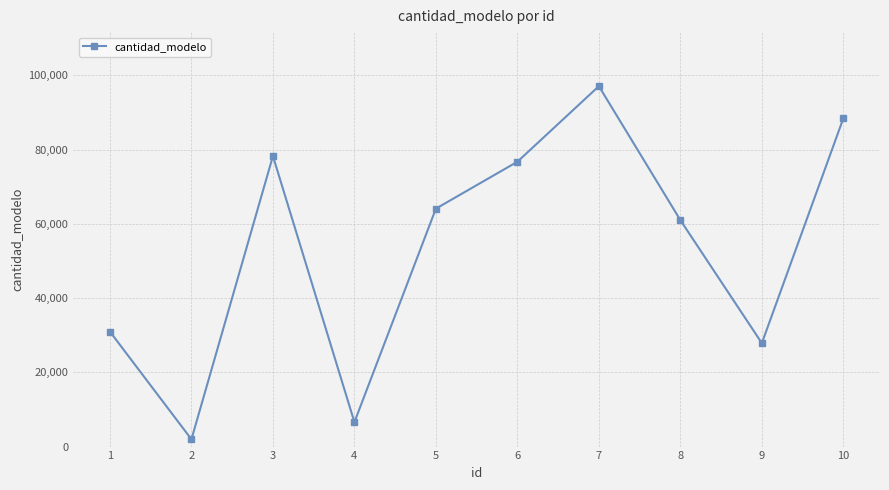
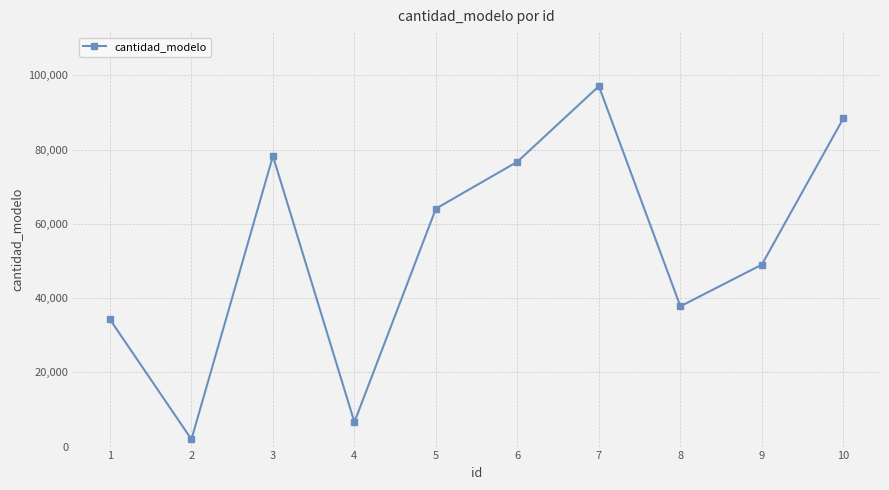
1: 31,000 -> 34,000
8: 61,000 -> 38,000
9: 28,000 -> 49,000
